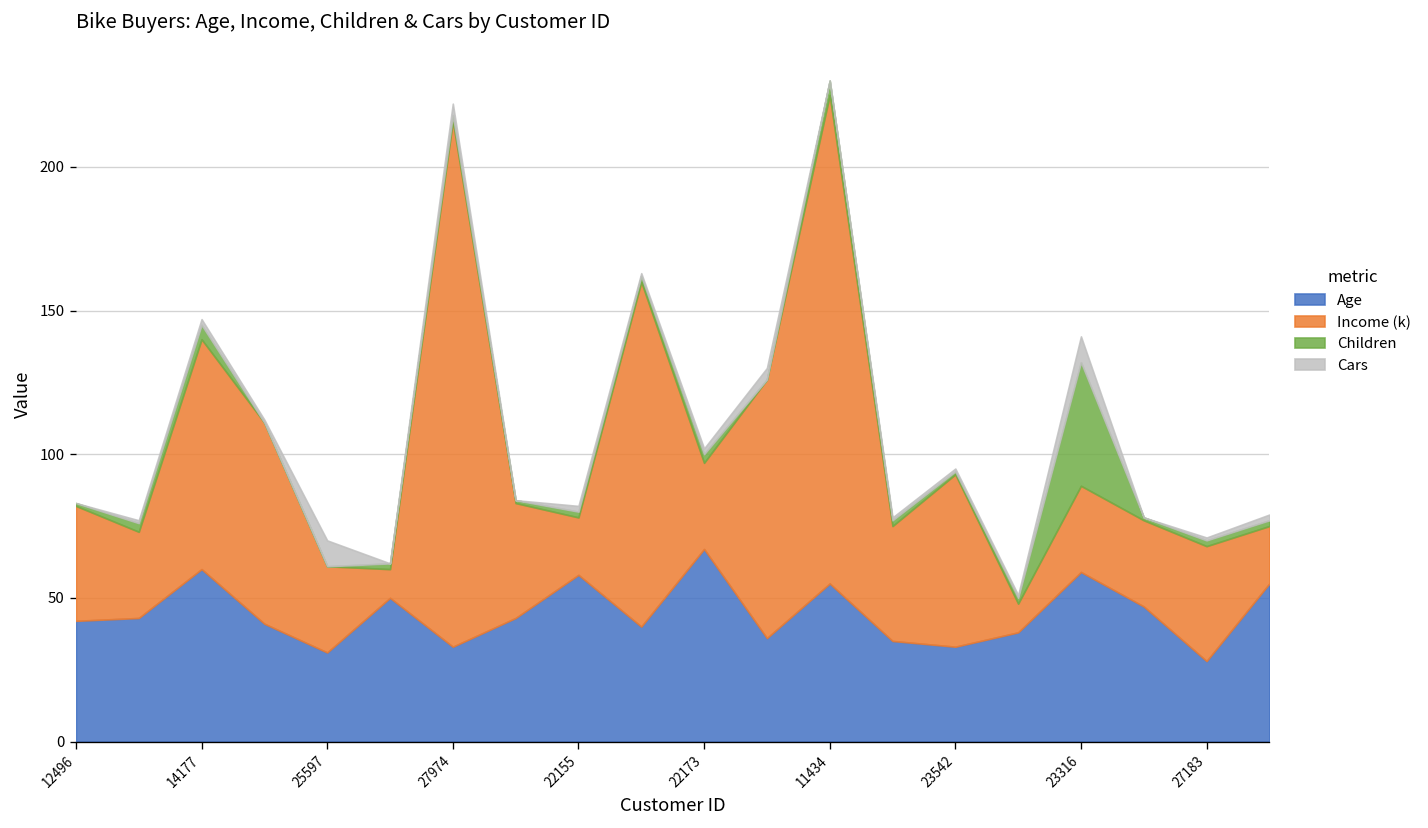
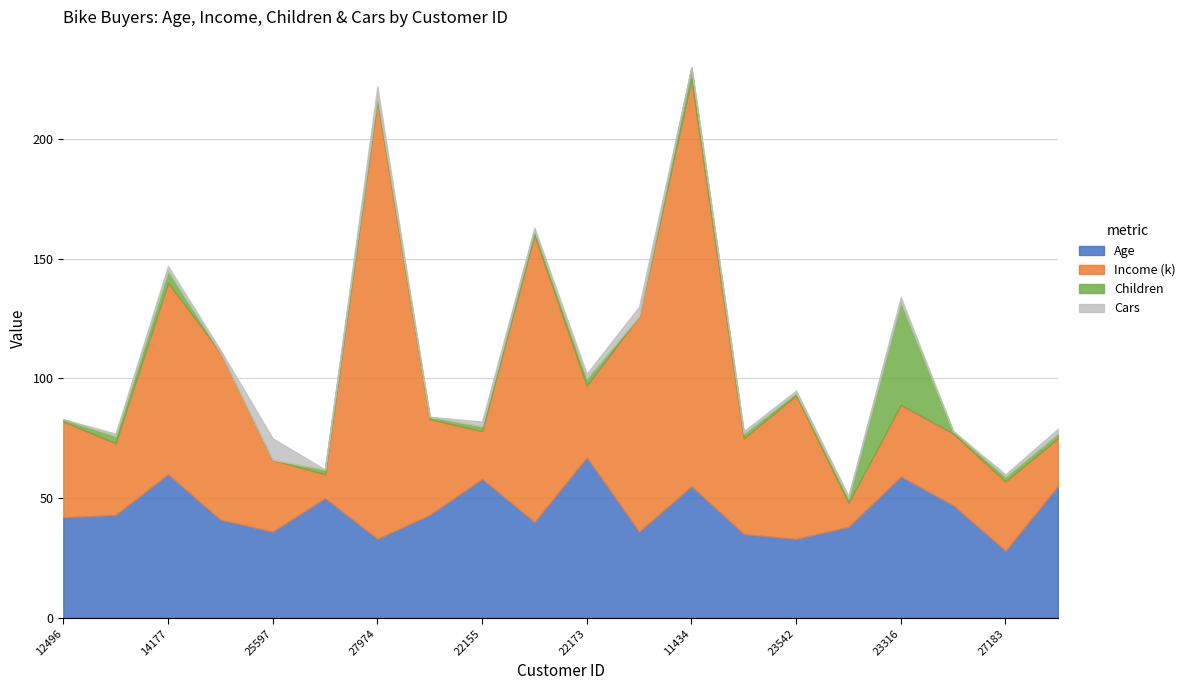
Age, 25597: 31 -> 36
Cars, 23316: 9 -> 2
Income (k), 27183: 40 -> 29
